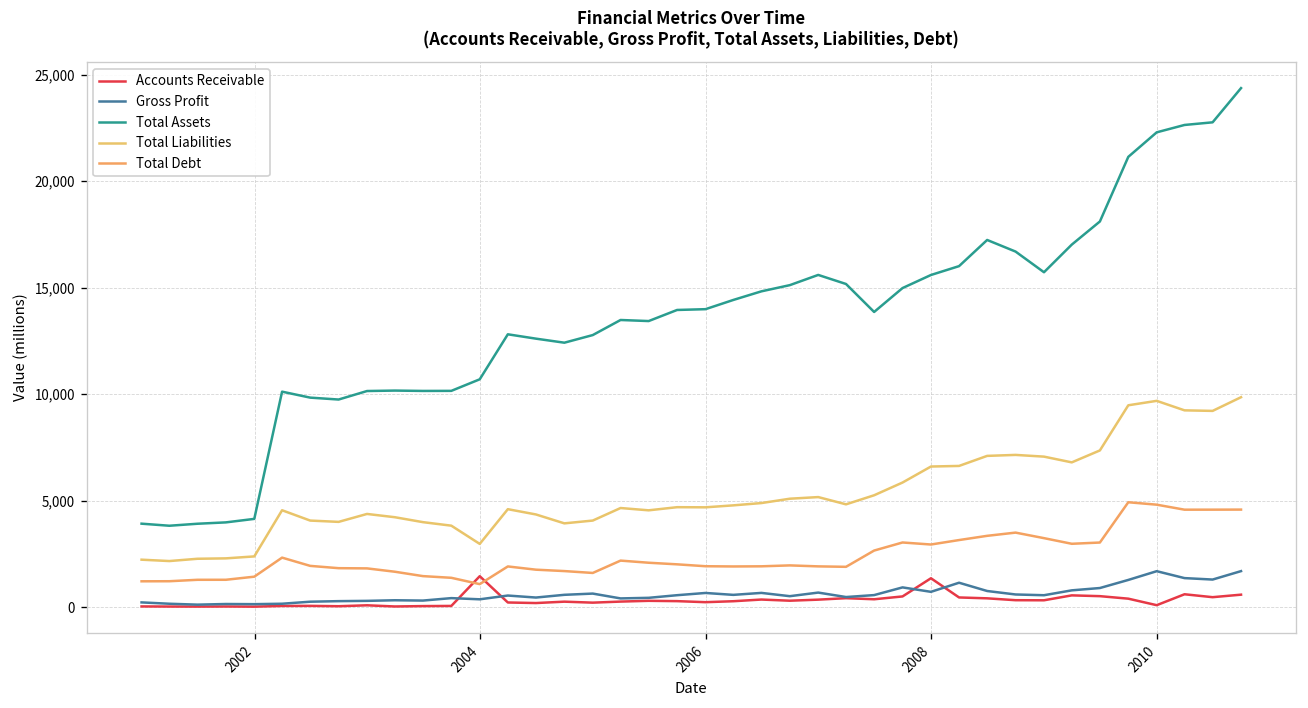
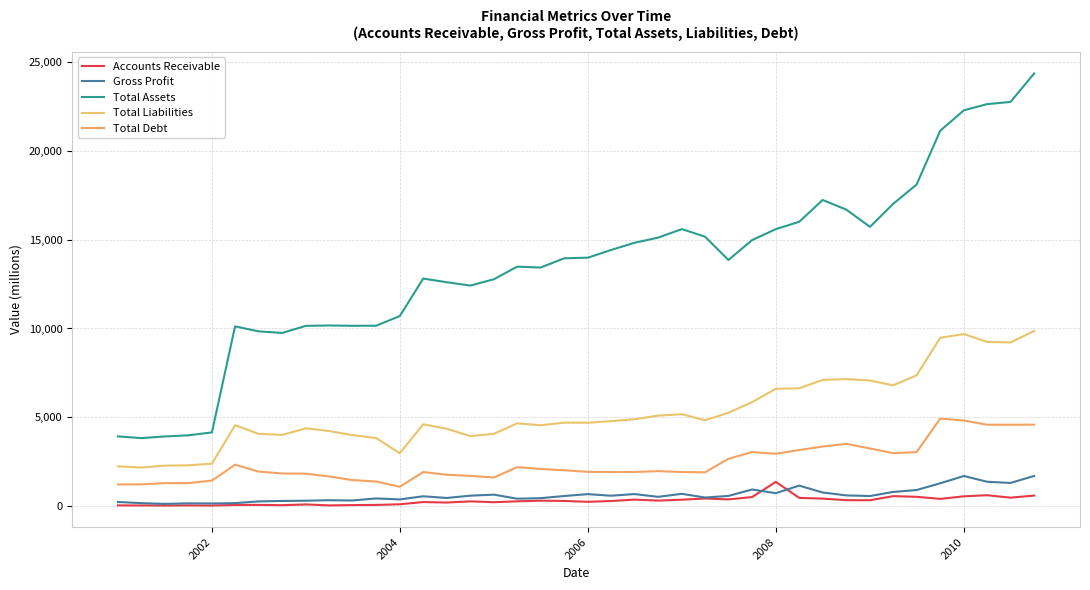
Accounts Receivable, 2004: 1,400 -> 100
Accounts Receivable, 2010: 100 -> 500
